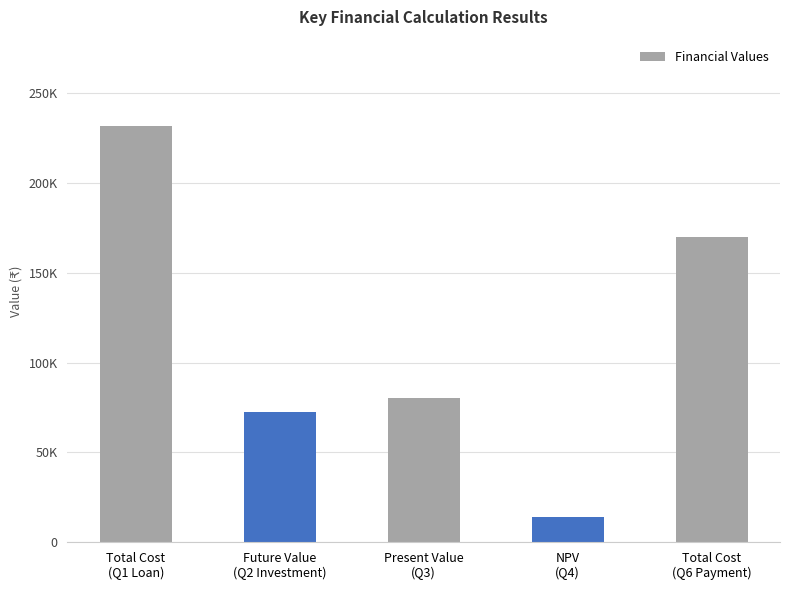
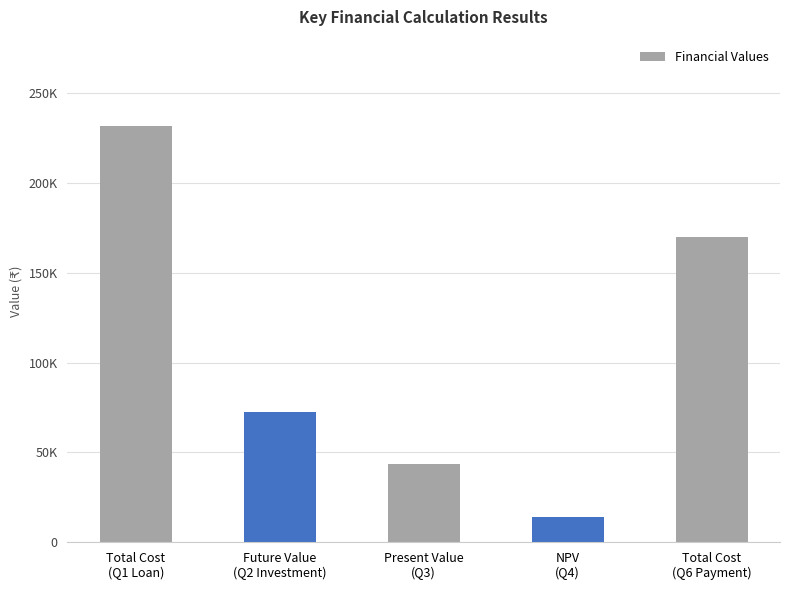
Present Value (Q3): 80000 -> 43000
